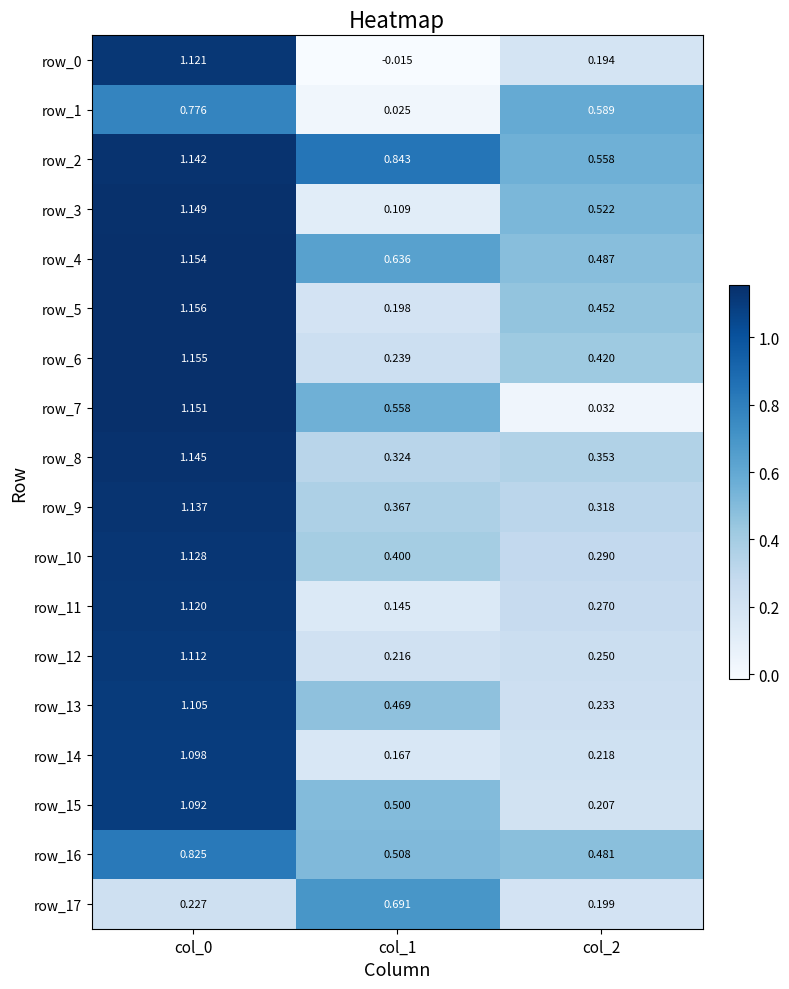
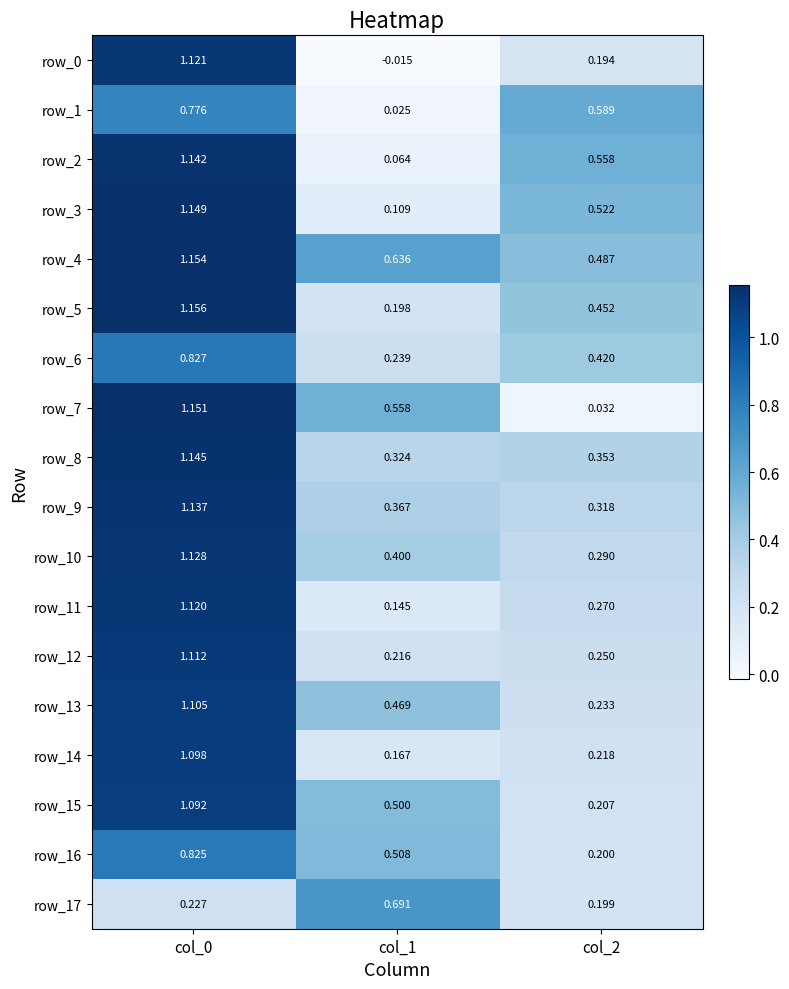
row_2, col_1: 0.843 -> 0.064
row_6, col_0: 1.155 -> 0.827
row_16, col_2: 0.481 -> 0.200
